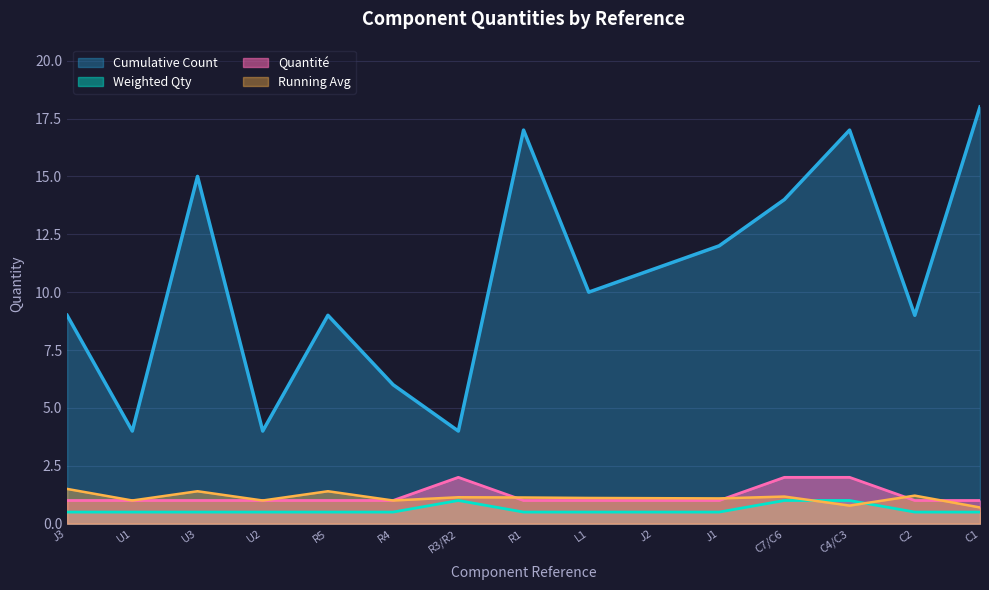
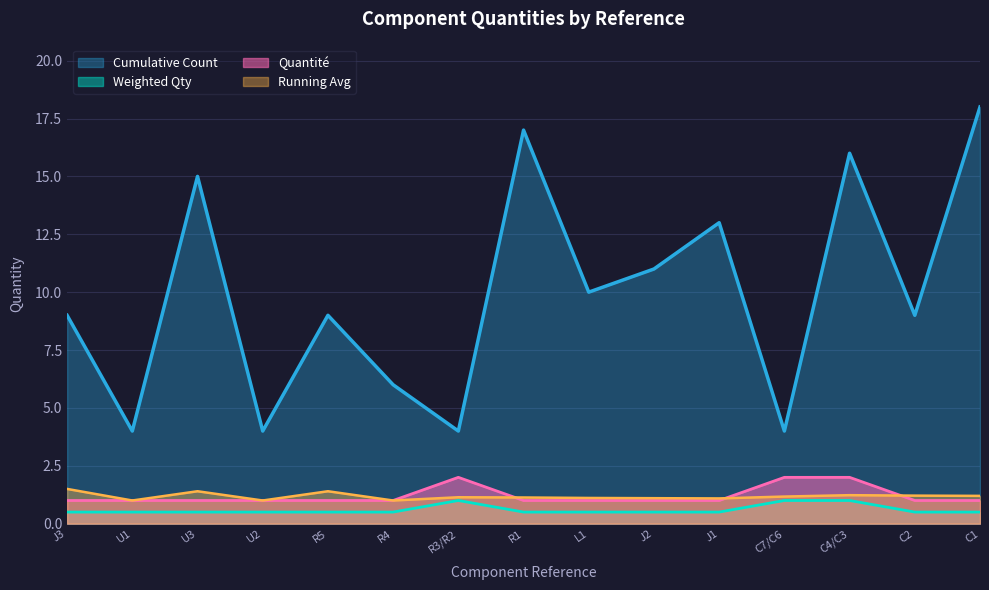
Cumulative Count, J1: 12 -> 13
Cumulative Count, C7/C6: 14 -> 4
Cumulative Count, C4/C3: 17 -> 16
Running Avg, C4/C3: 0.8 -> 1.2
Running Avg, C1: 0.7 -> 1.2
